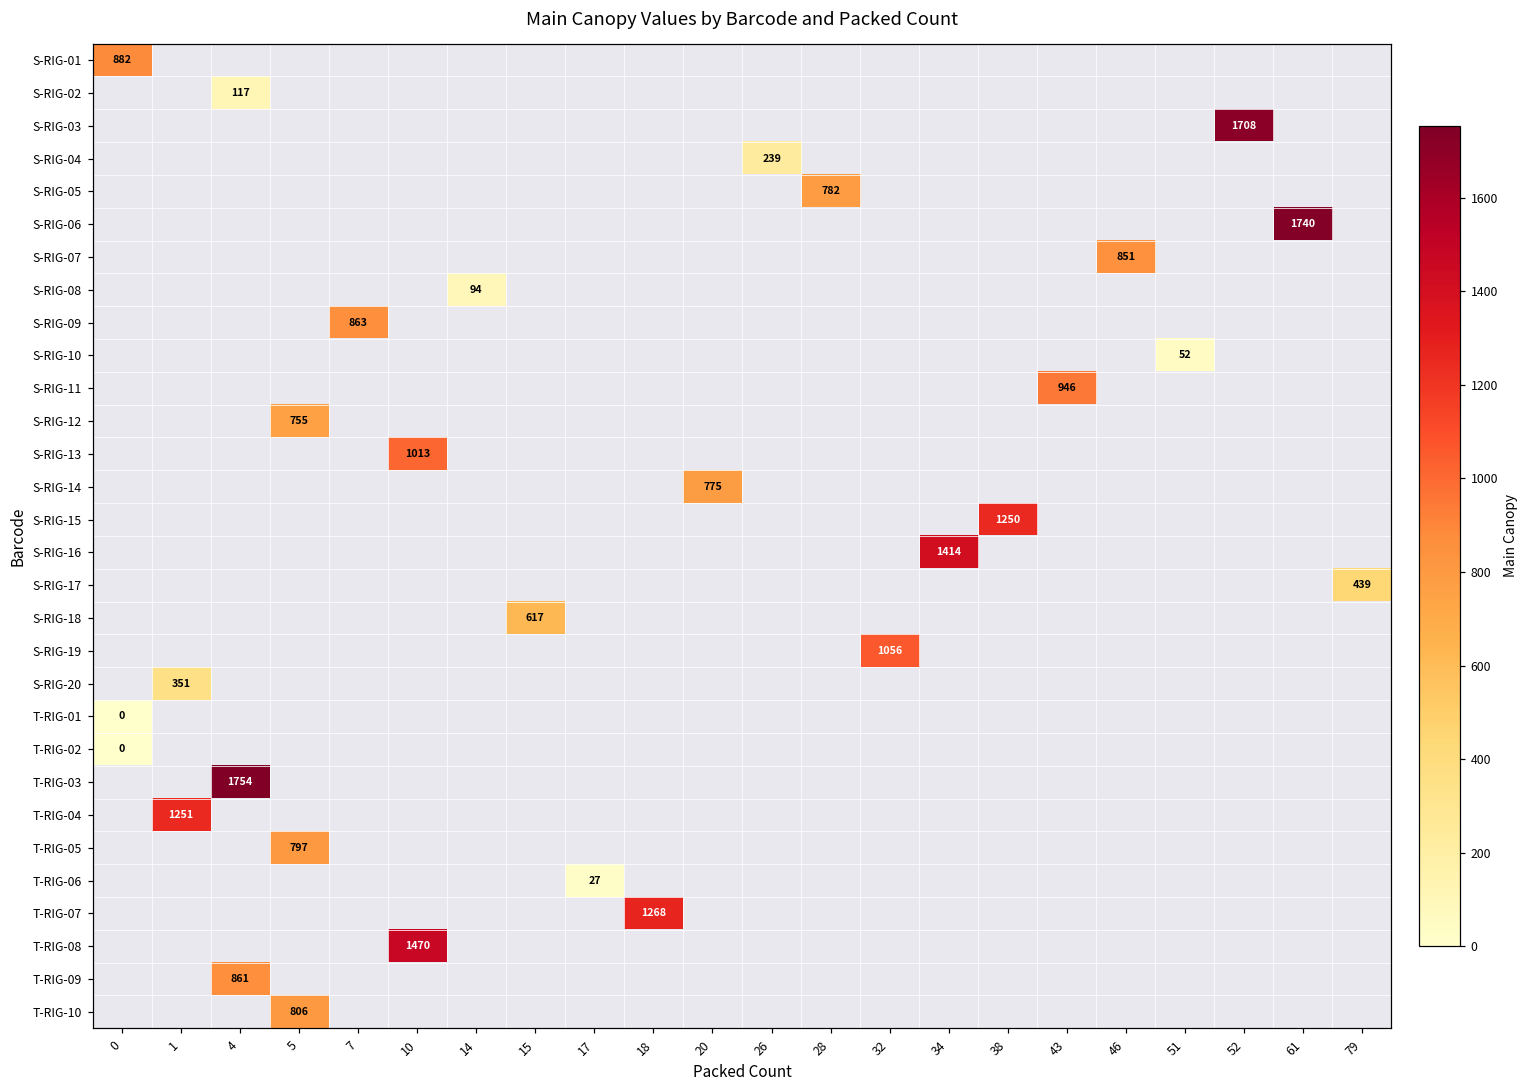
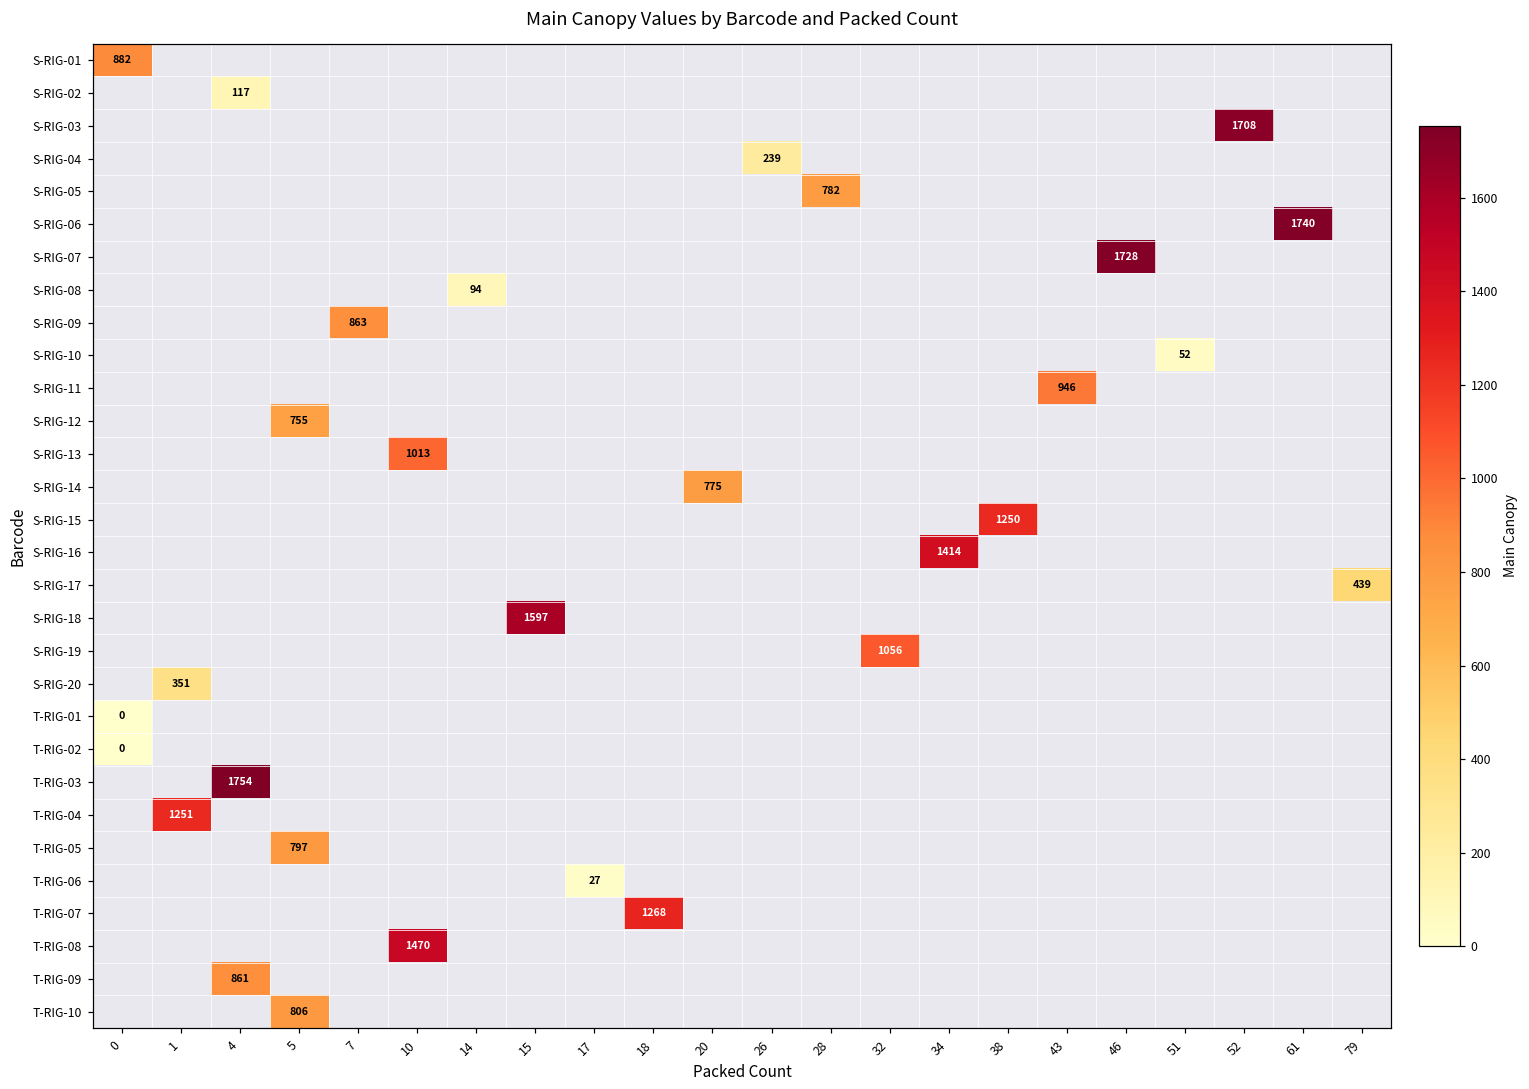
S-RIG-07, 46: 851 -> 1728
S-RIG-18, 15: 617 -> 1597
